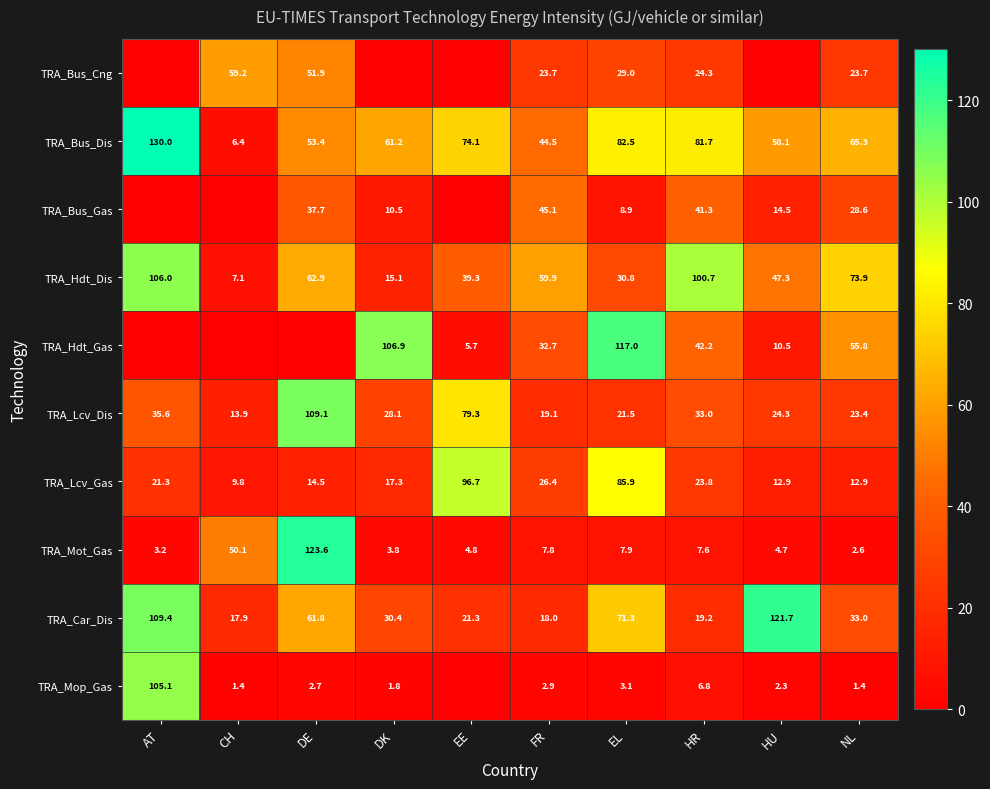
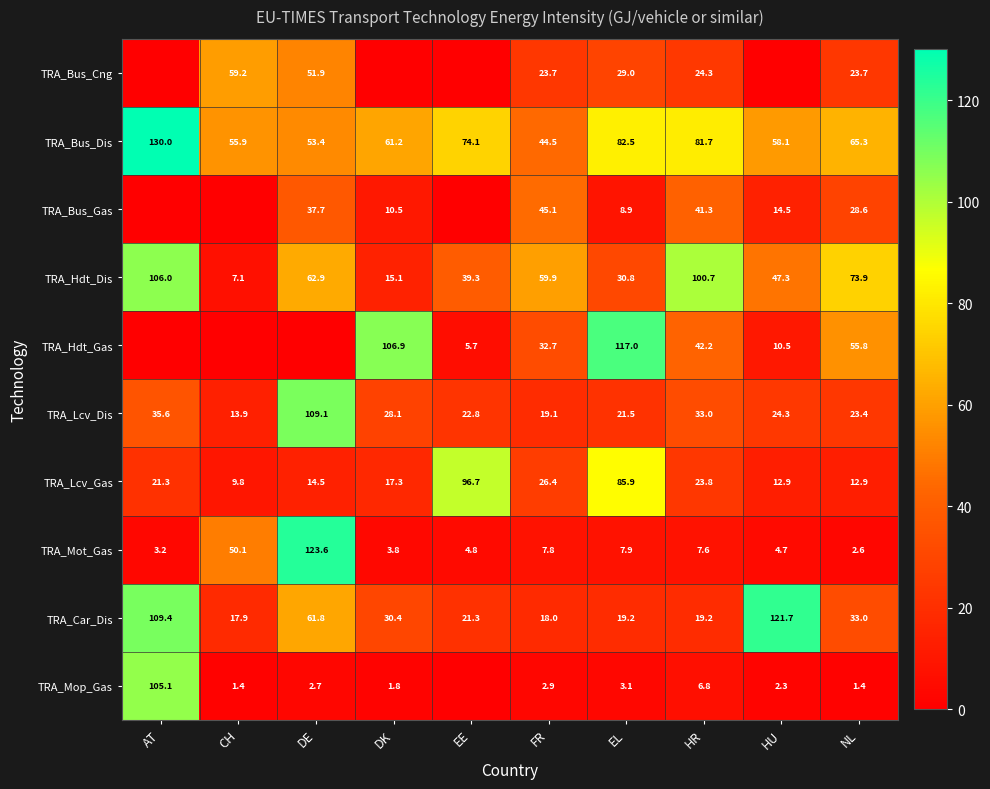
TRA_Bus_Dis, CH: 6.4 -> 55.9
TRA_Lcv_Dis, EE: 79.3 -> 22.8
TRA_Car_Dis, EL: 71.3 -> 19.2
